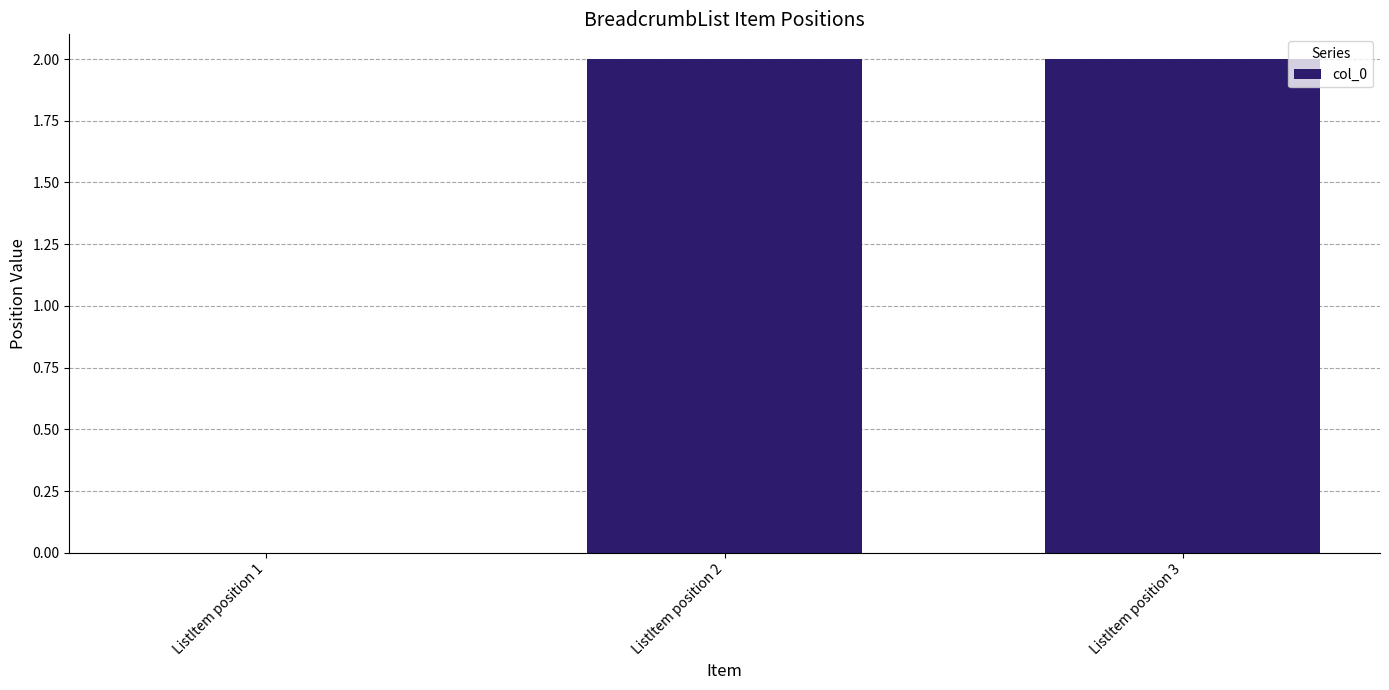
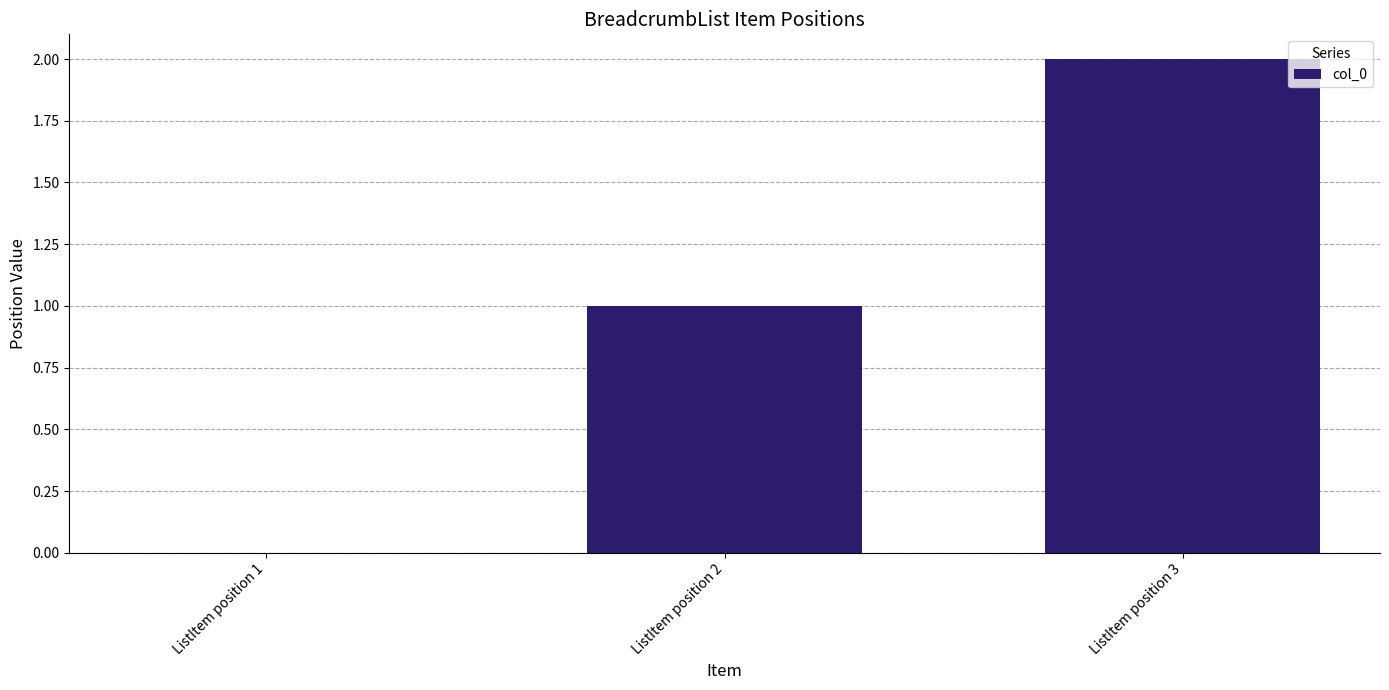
ListItem position 2: 2 -> 1
